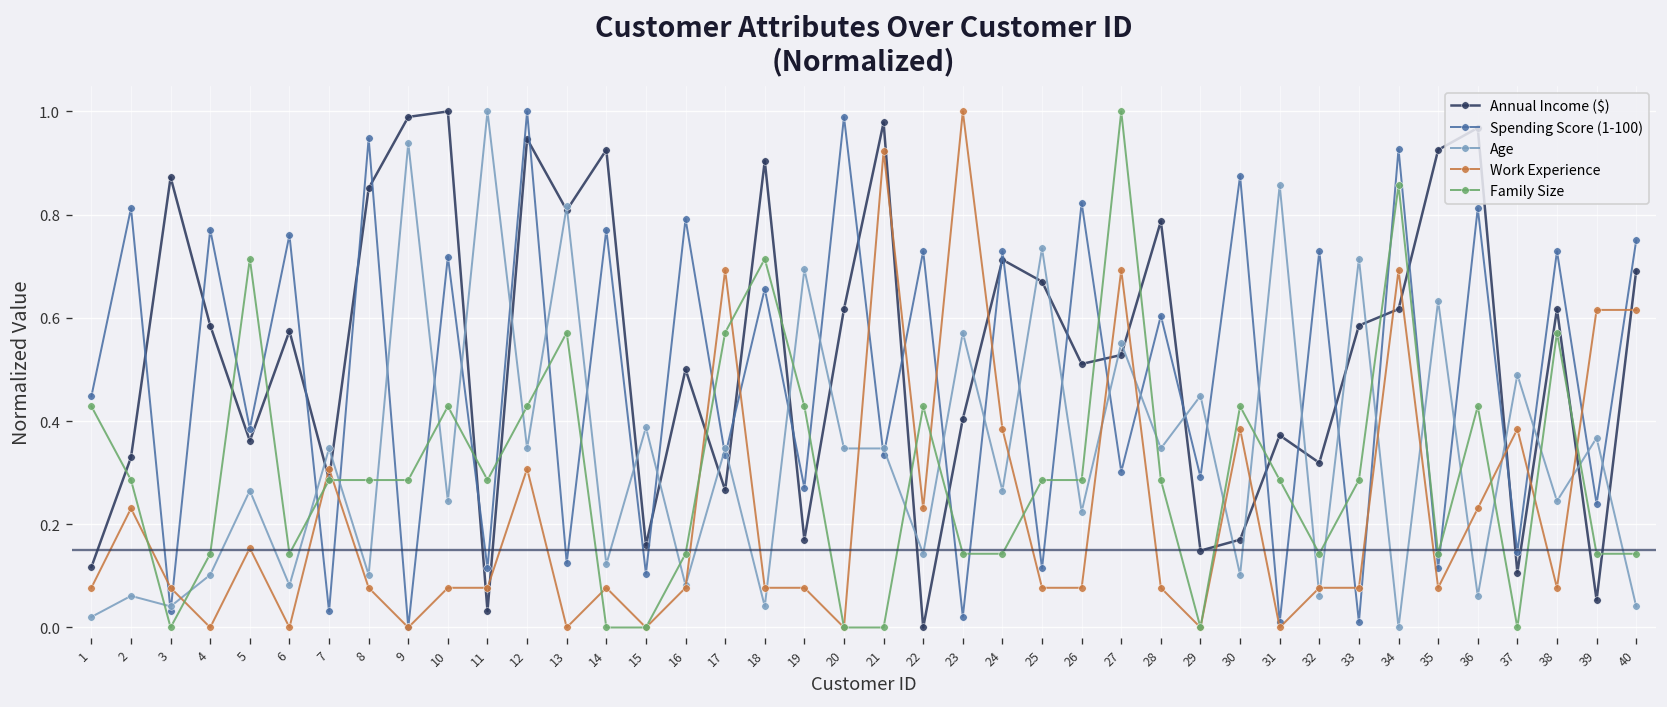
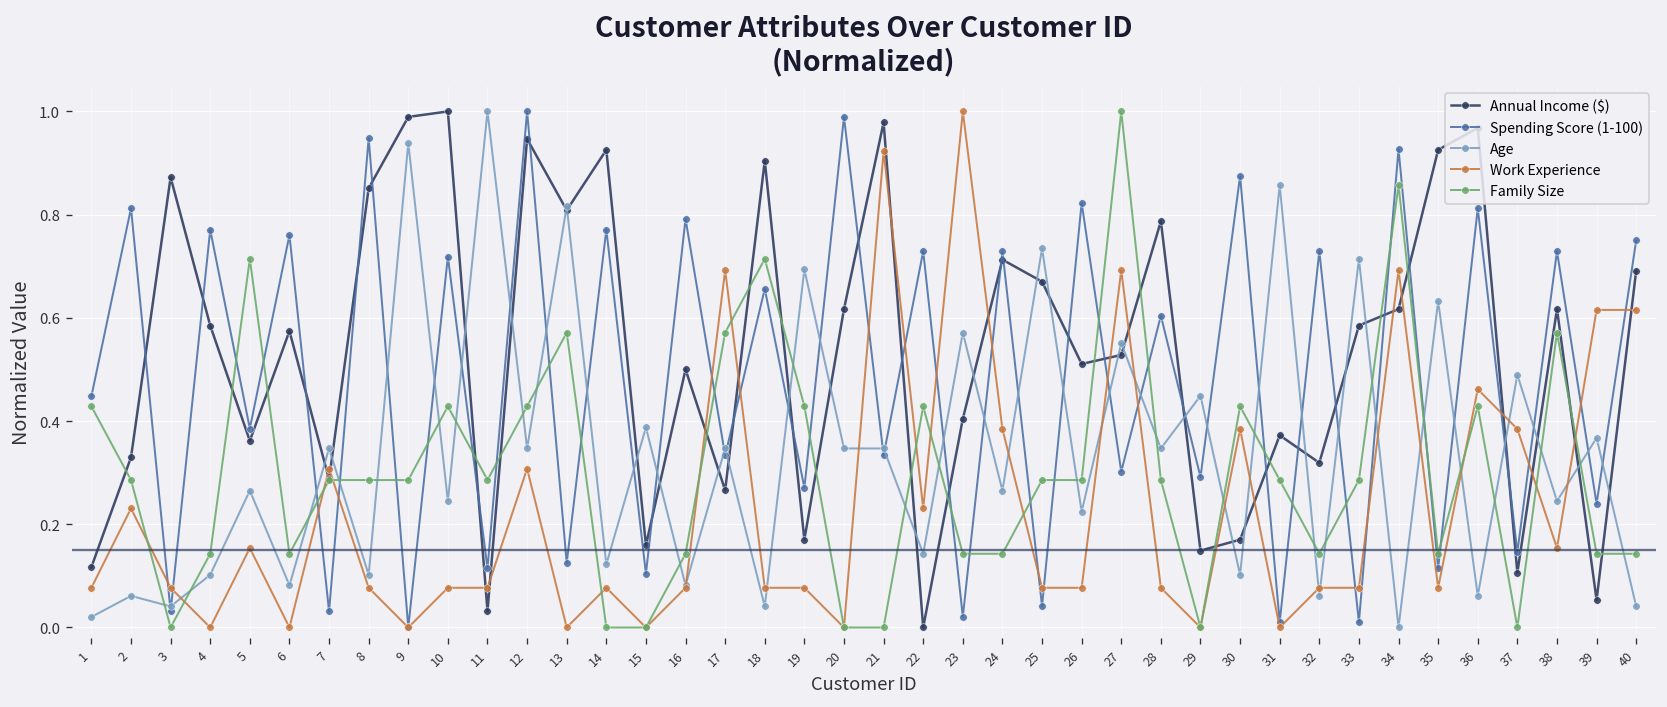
Spending Score (1-100), 25: 0.11 -> 0.04
Work Experience, 36: 0.23 -> 0.46
Work Experience, 38: 0.08 -> 0.15
